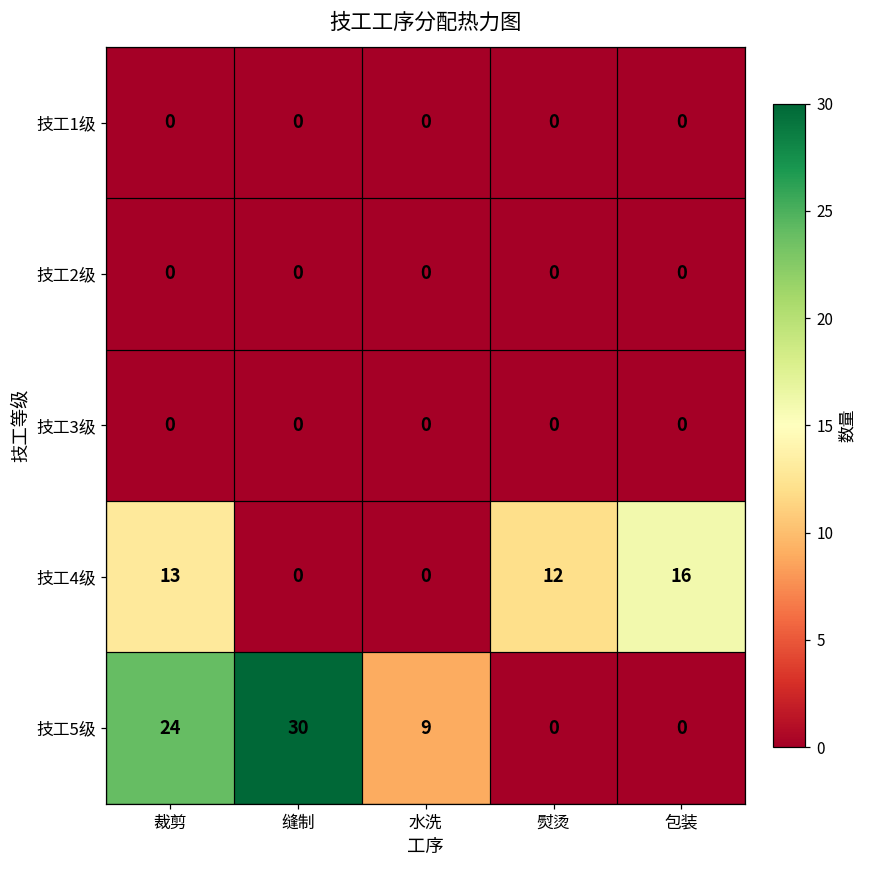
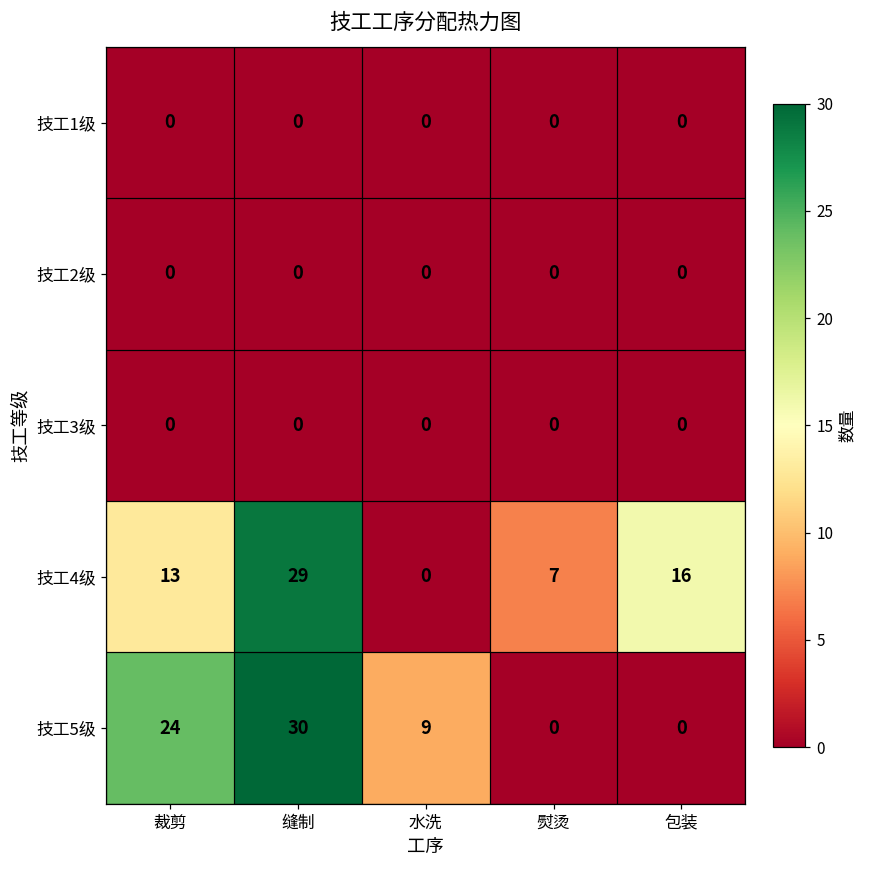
技工4级, 缝制: 0 -> 29
技工4级, 熨烫: 12 -> 7
